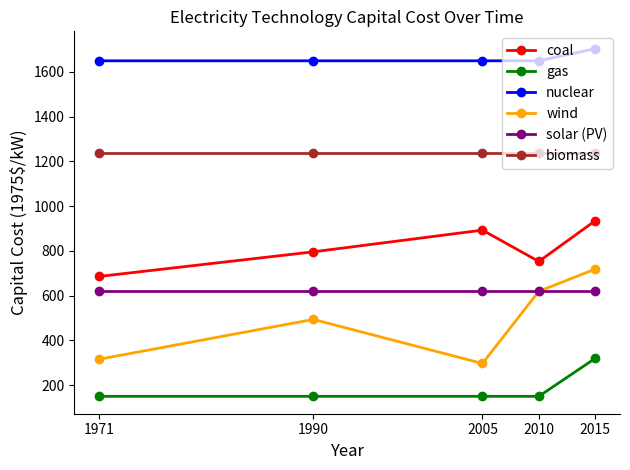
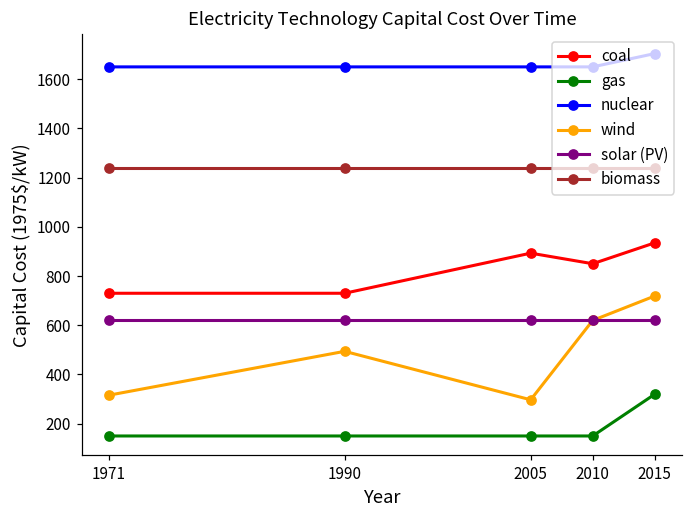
coal, 1971: 690 -> 730
coal, 1990: 800 -> 730
coal, 2010: 750 -> 850
